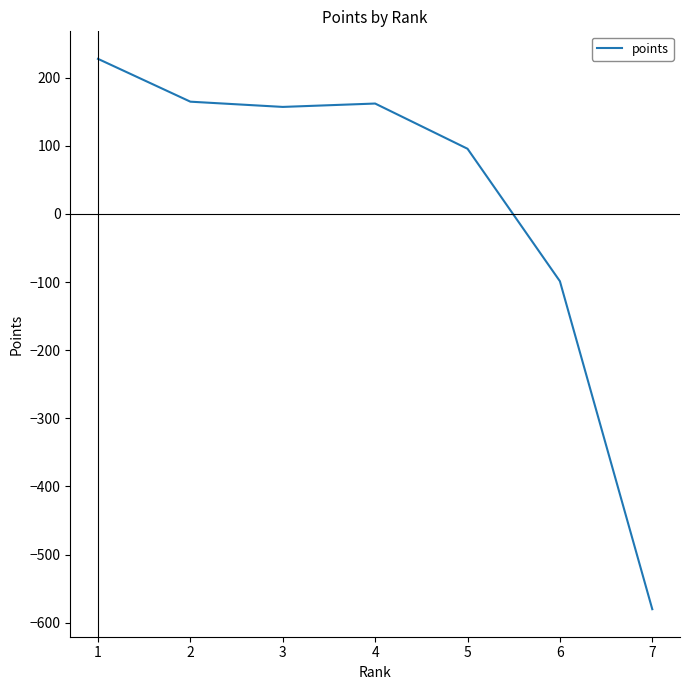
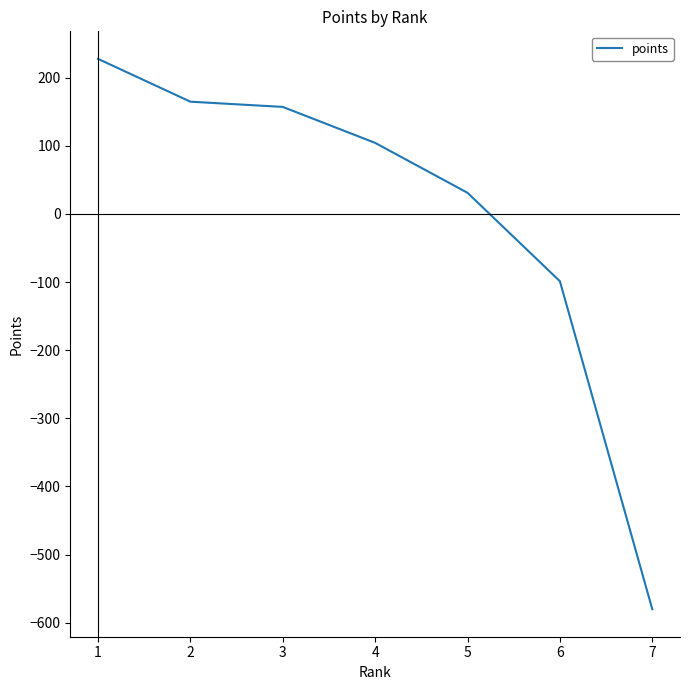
4: 160 -> 100
5: 100 -> 30
